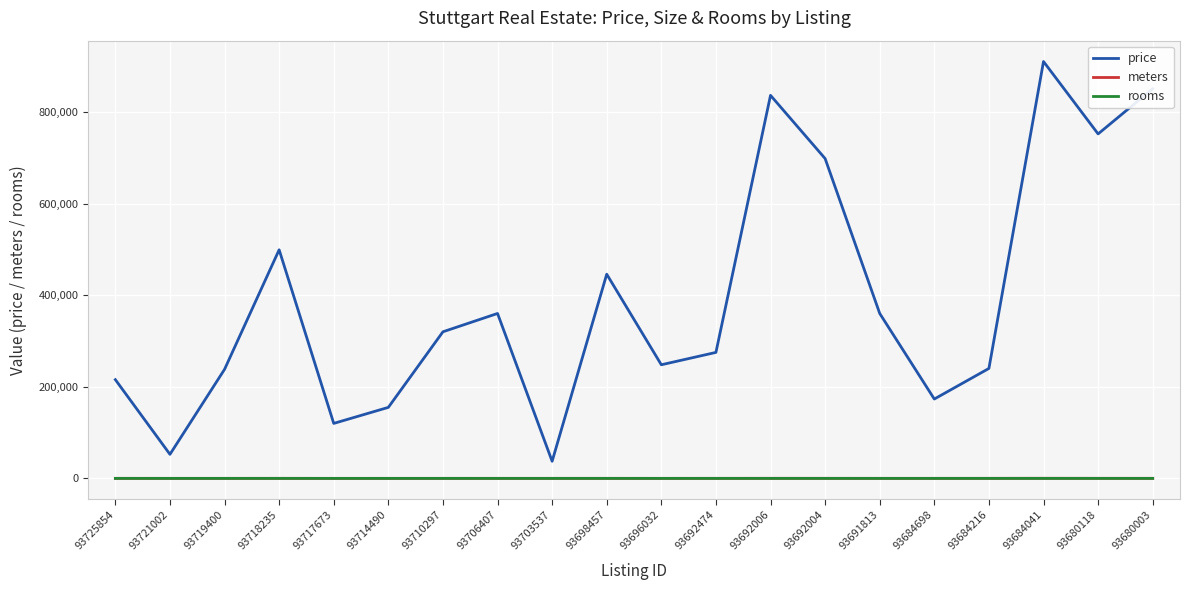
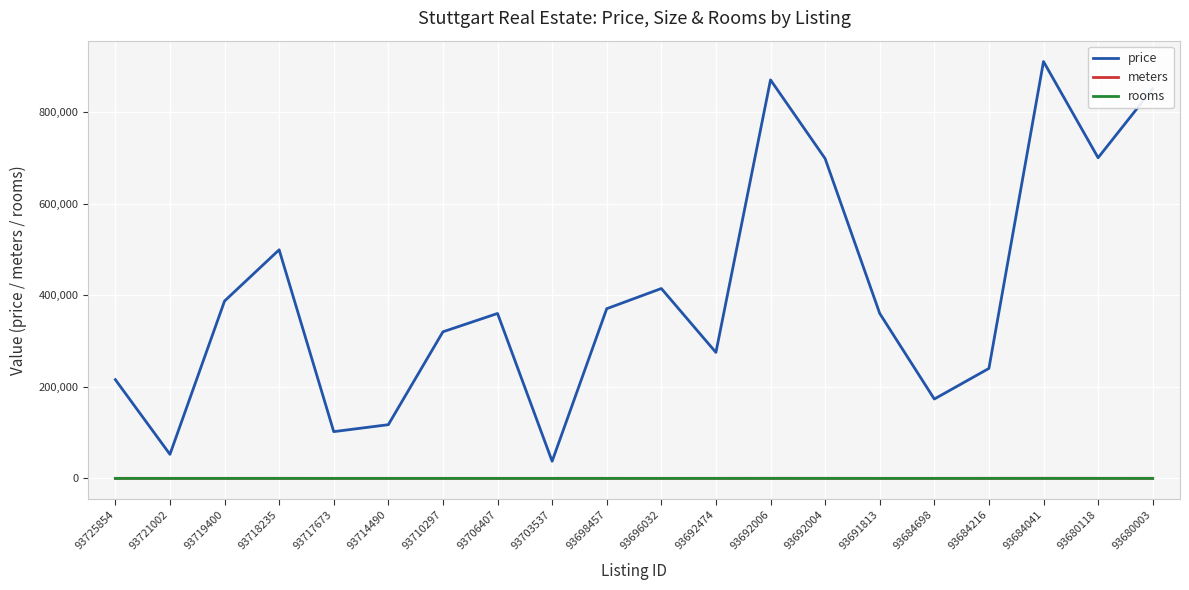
price, 93719400: 240,000 -> 390,000
price, 93717673: 120,000 -> 100,000
price, 93714490: 160,000 -> 120,000
price, 93698457: 450,000 -> 370,000
price, 93696032: 250,000 -> 410,000
price, 93692006: 840,000 -> 870,000
price, 93680118: 750,000 -> 700,000
